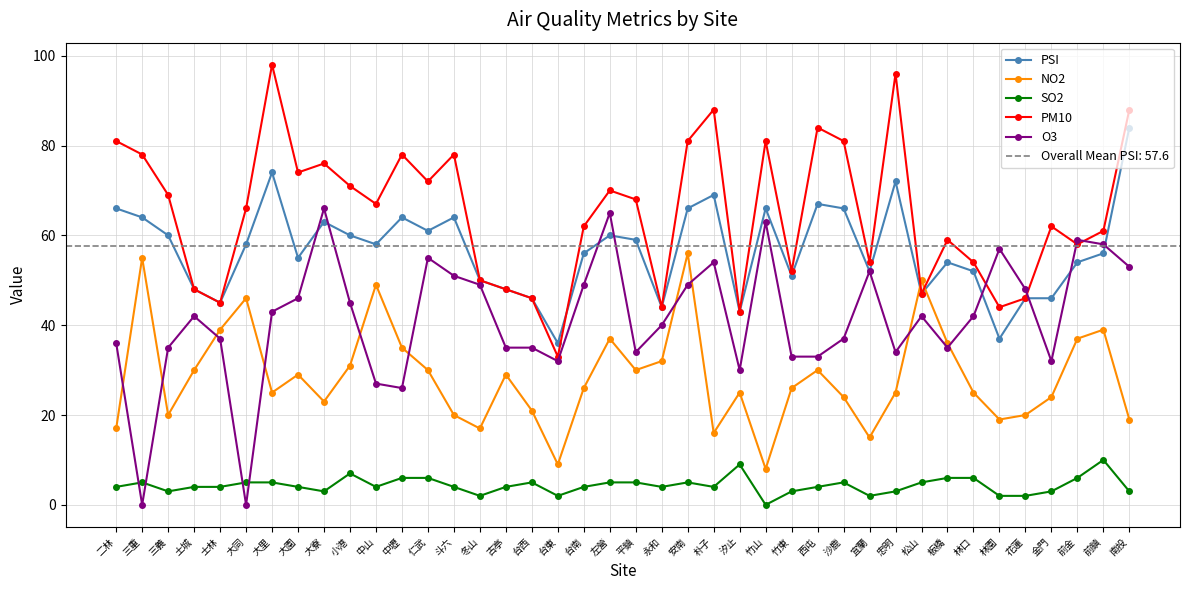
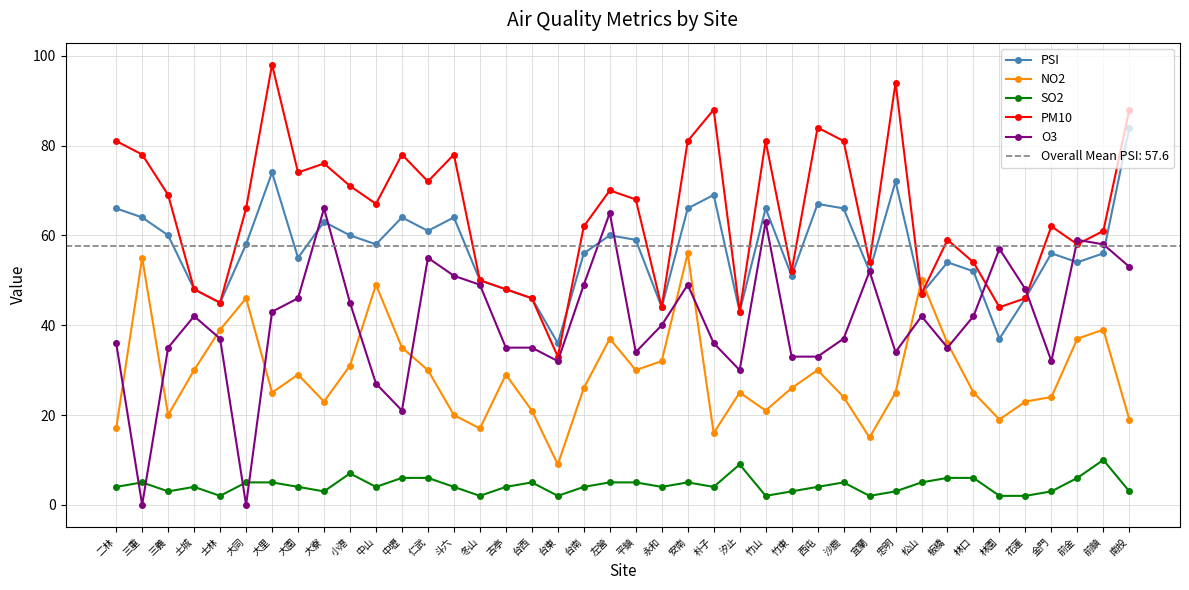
SO2, 士林: 4 -> 2
O3, 中壢: 26 -> 21
O3, 朴子: 54 -> 36
NO2, 竹山: 8 -> 21
SO2, 竹山: 0 -> 2
PM10, 忠明: 96 -> 94
NO2, 花蓮: 20 -> 23
PSI, 金門: 46 -> 56
